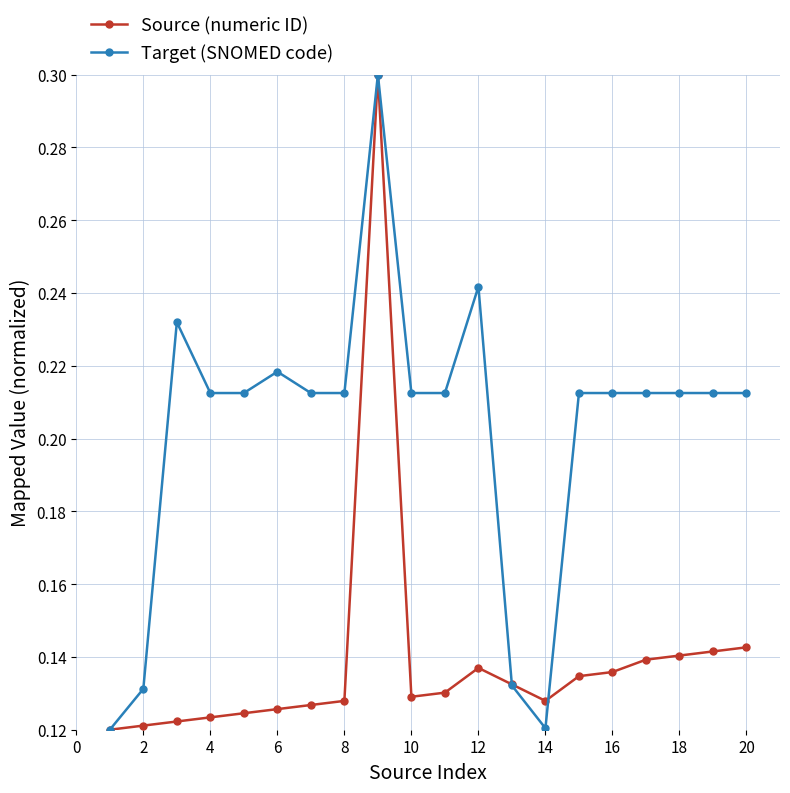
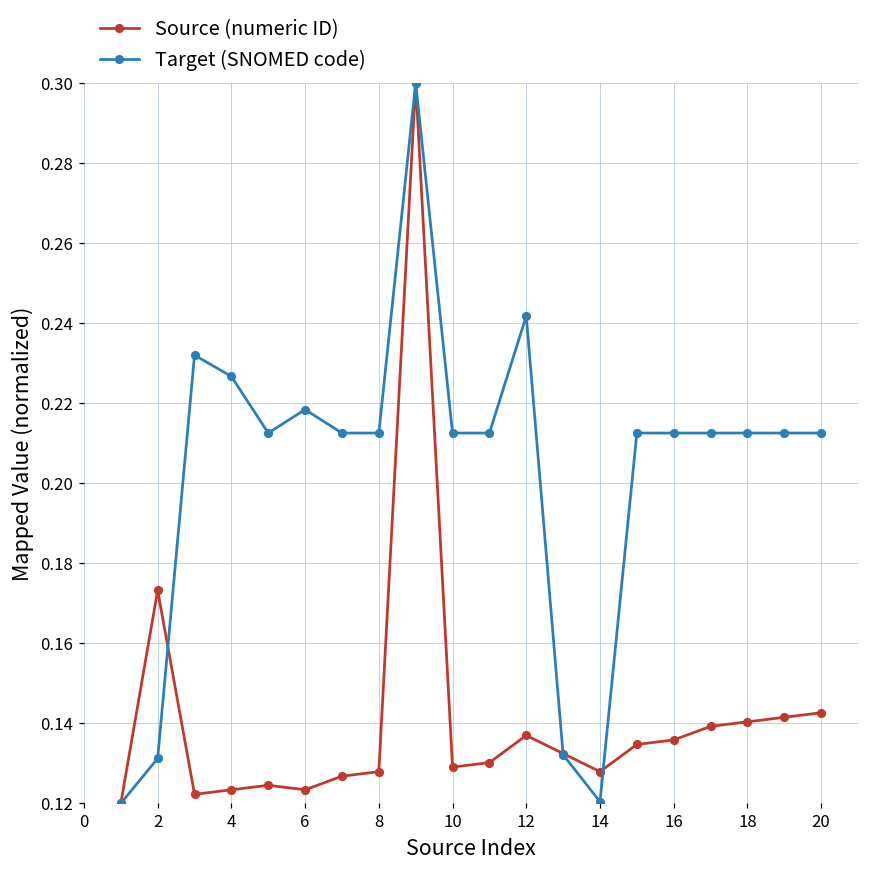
Source (numeric ID), 2: 0.121 -> 0.173
Target (SNOMED code), 4: 0.213 -> 0.227
Source (numeric ID), 6: 0.126 -> 0.123
